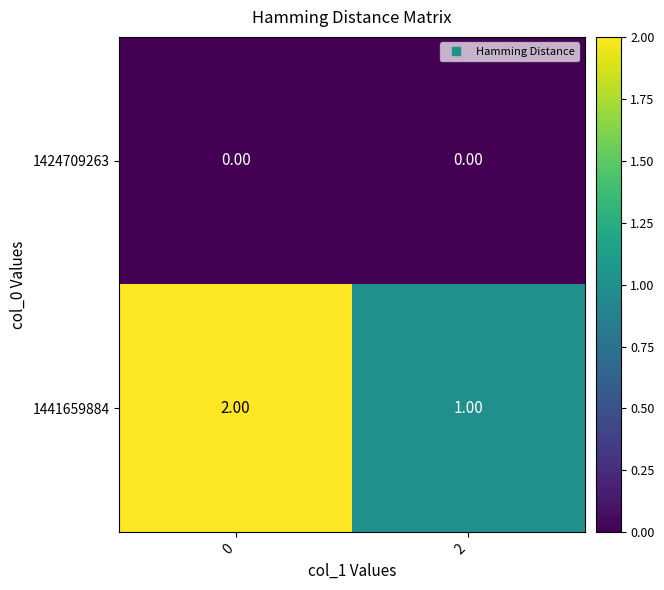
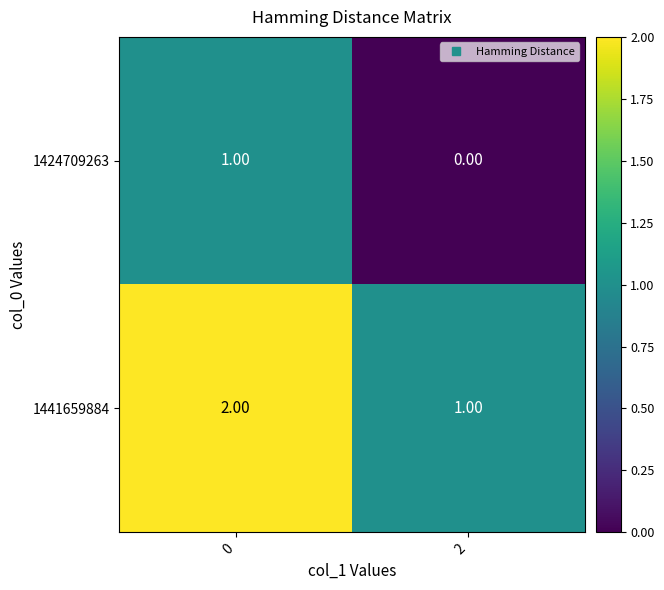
1424709263, 0: 0.00 -> 1.00
